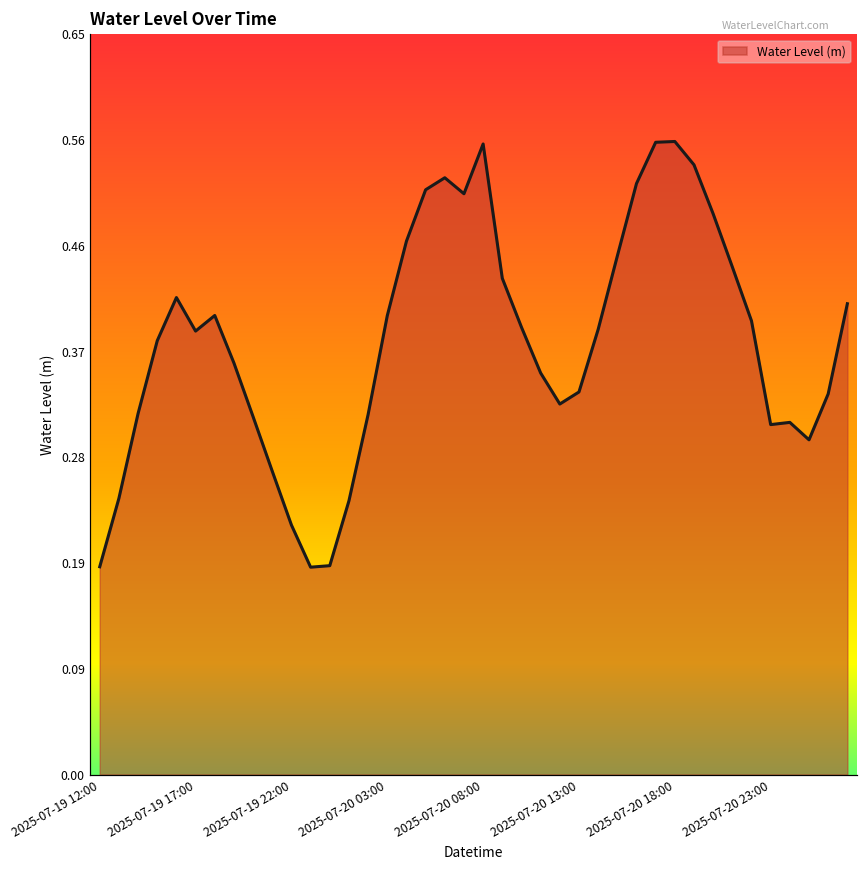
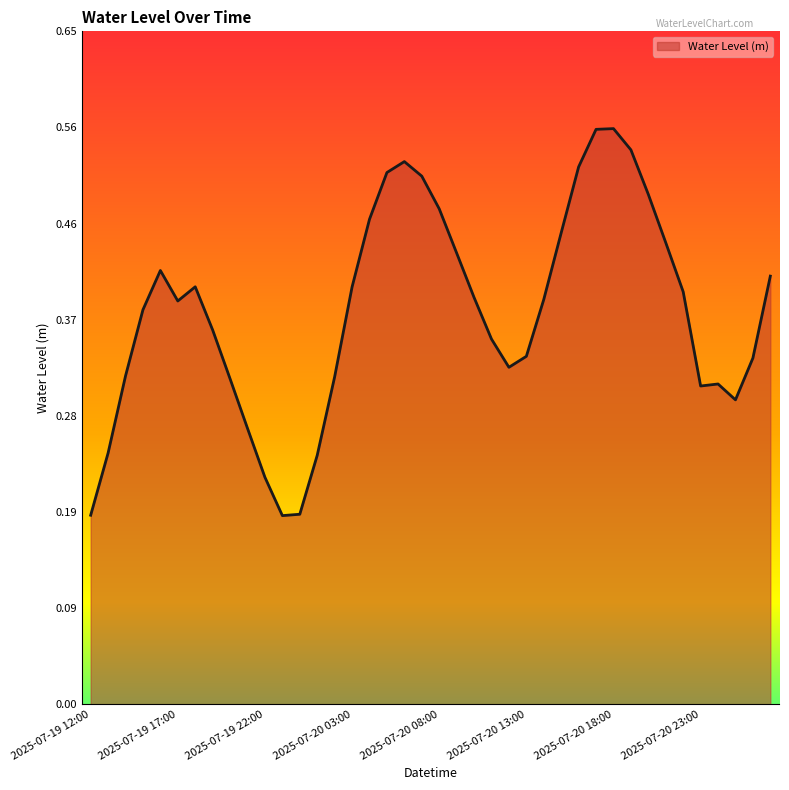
2025-07-20 08:00: 0.554 -> 0.479
